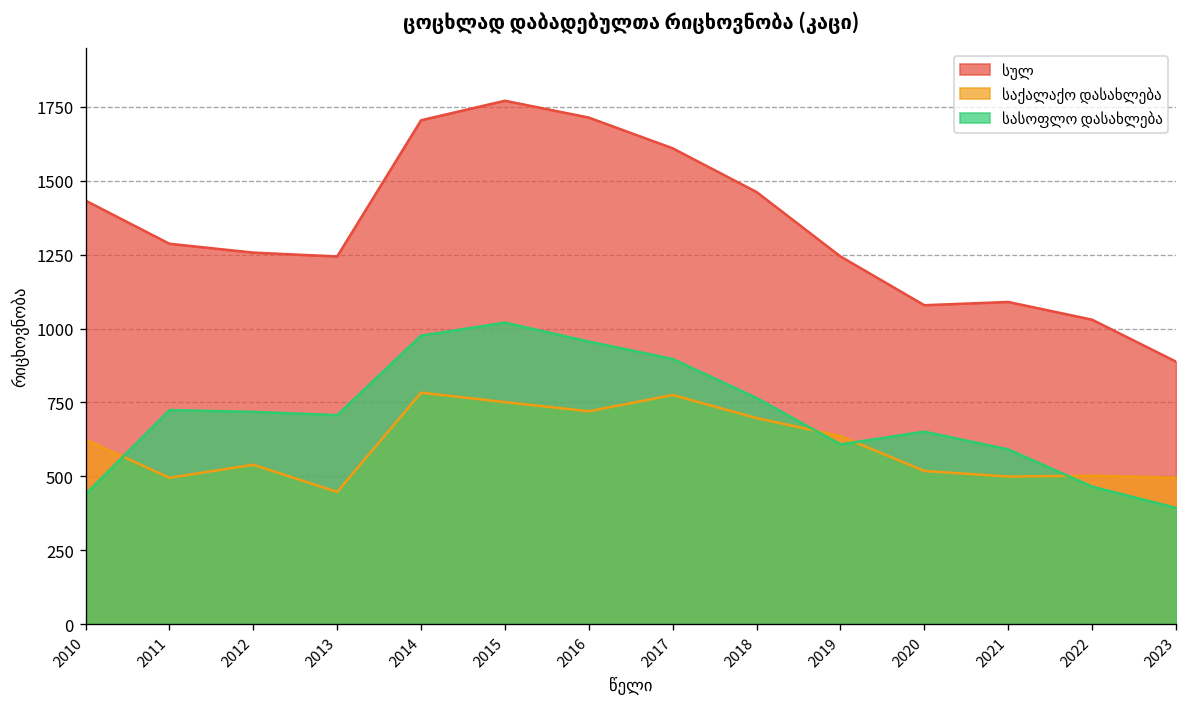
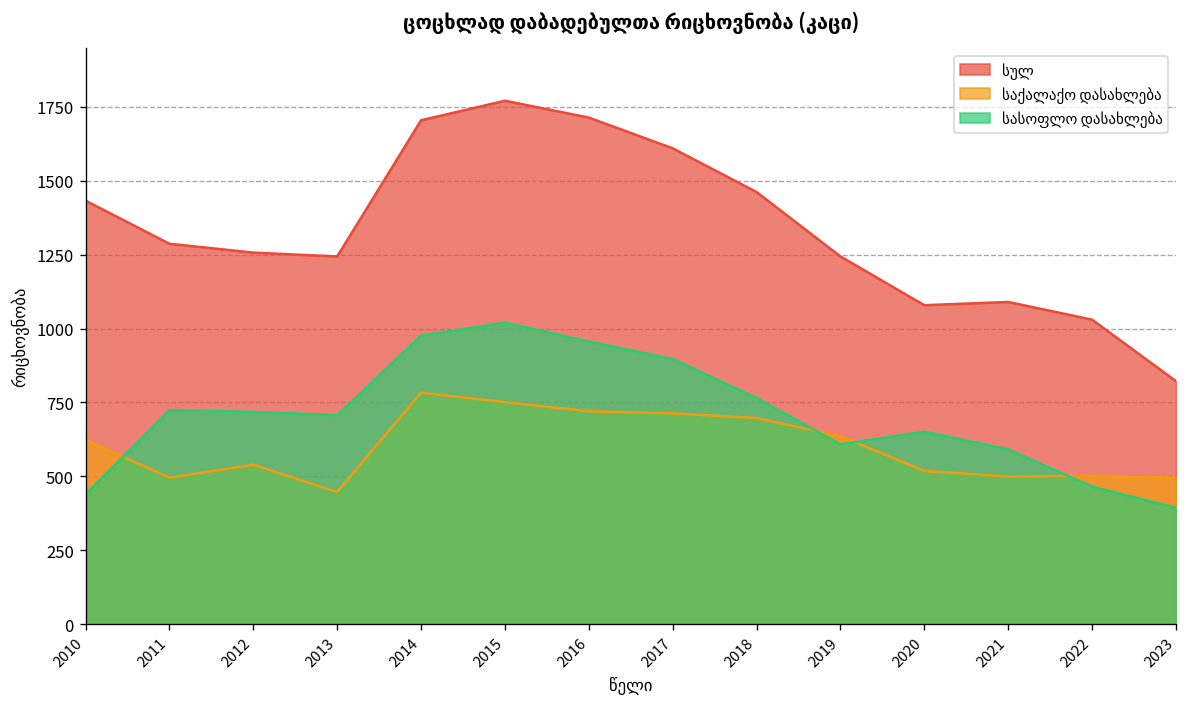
საქალაქო დასახლება, 2017: 780 -> 710
სულ, 2023: 890 -> 820
